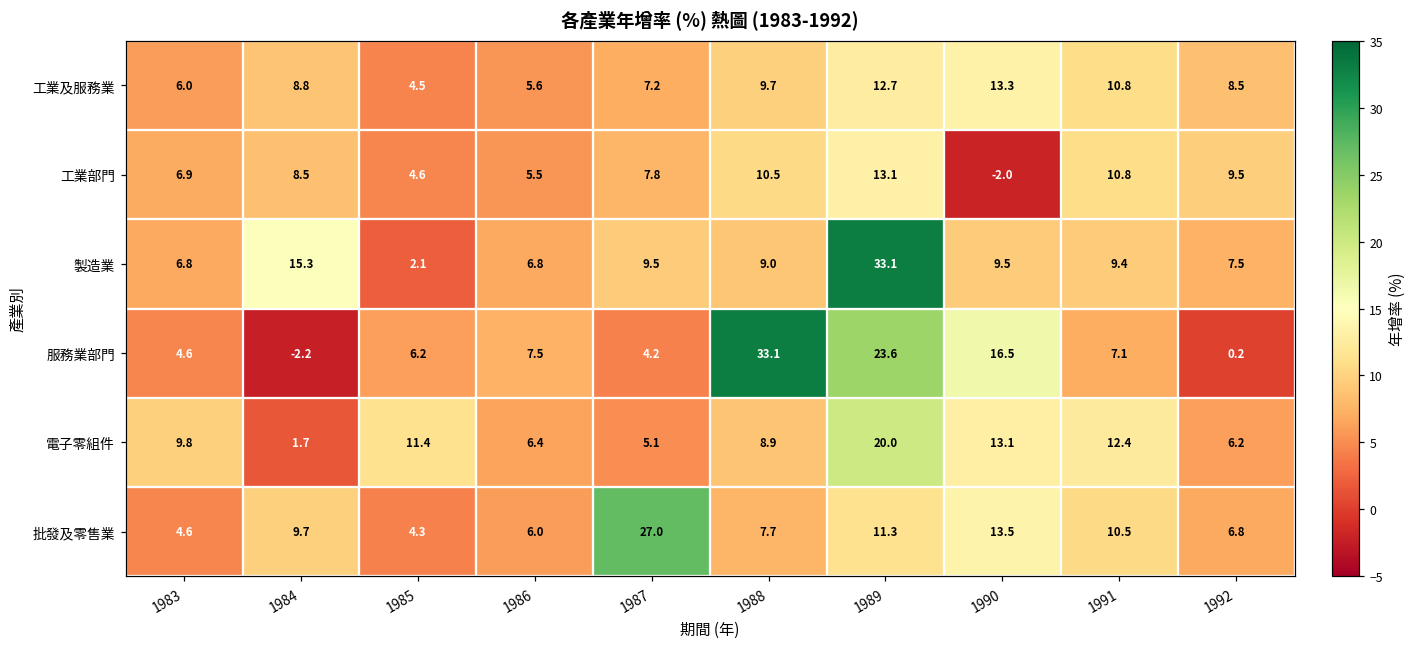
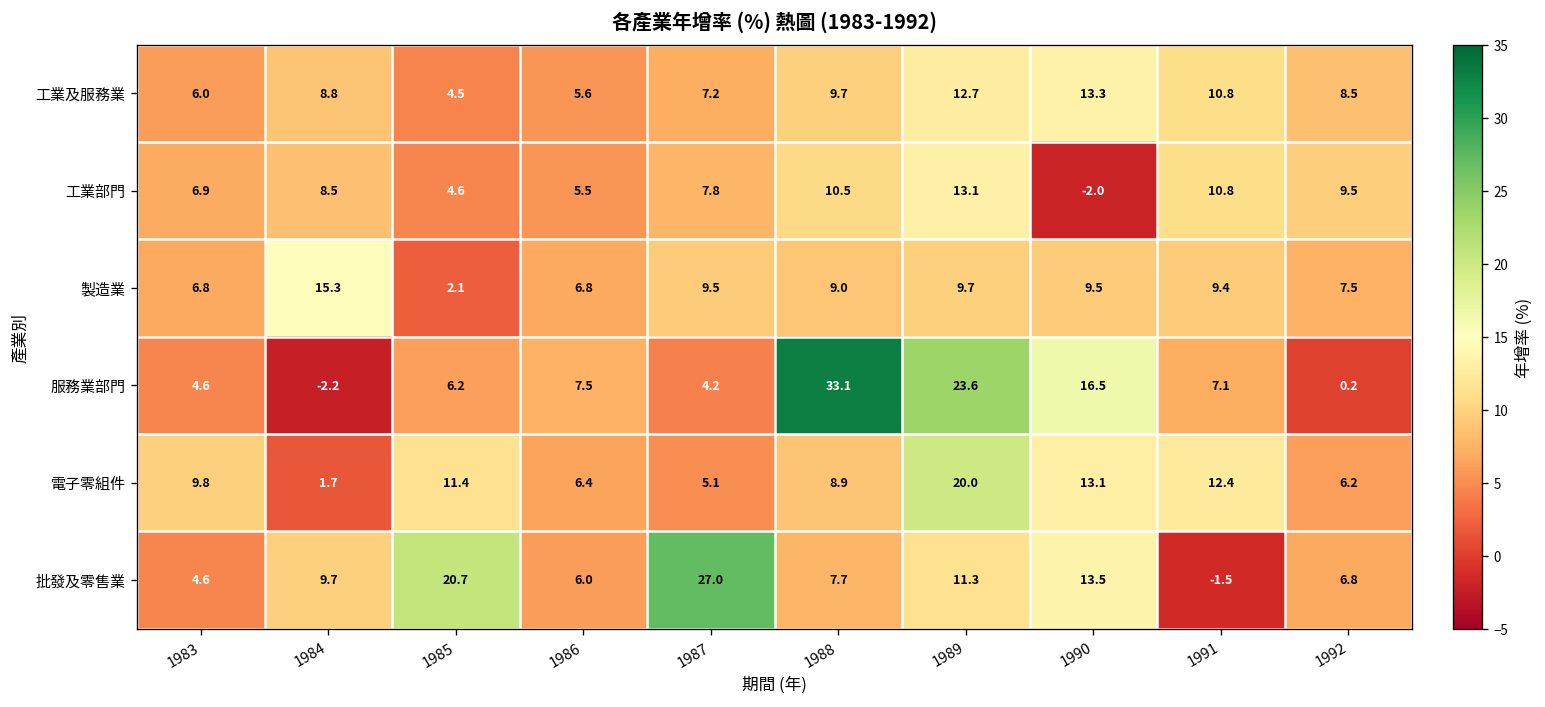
製造業, 1989: 33.1 -> 9.7
批發及零售業, 1985: 4.3 -> 20.7
批發及零售業, 1991: 10.5 -> -1.5
